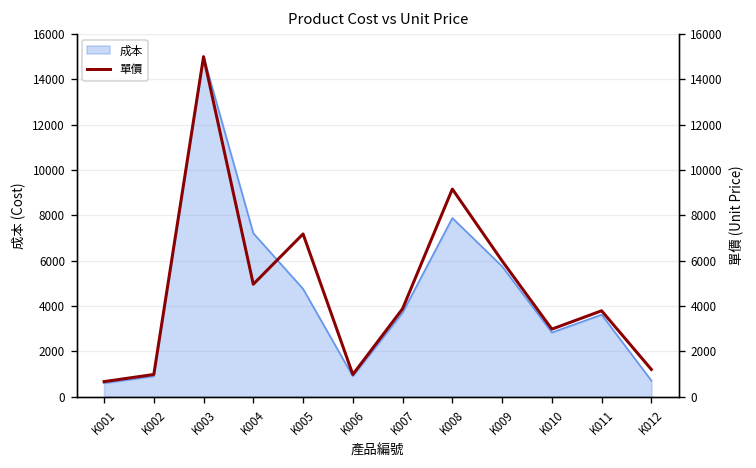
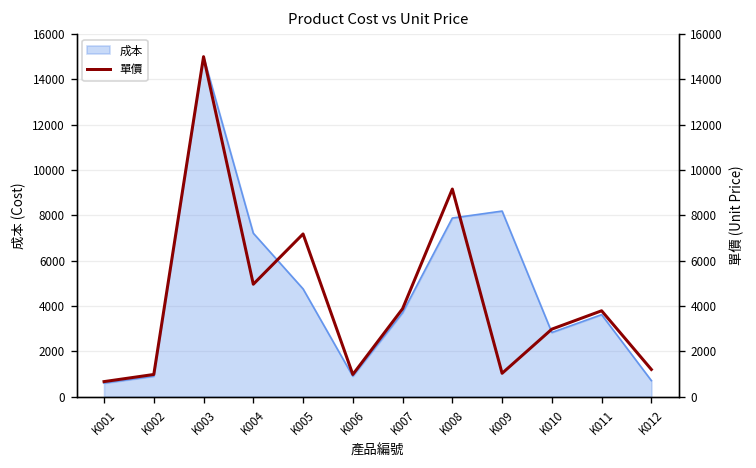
成本, K009: 5800 -> 8200
單價, K009: 6000 -> 1000
